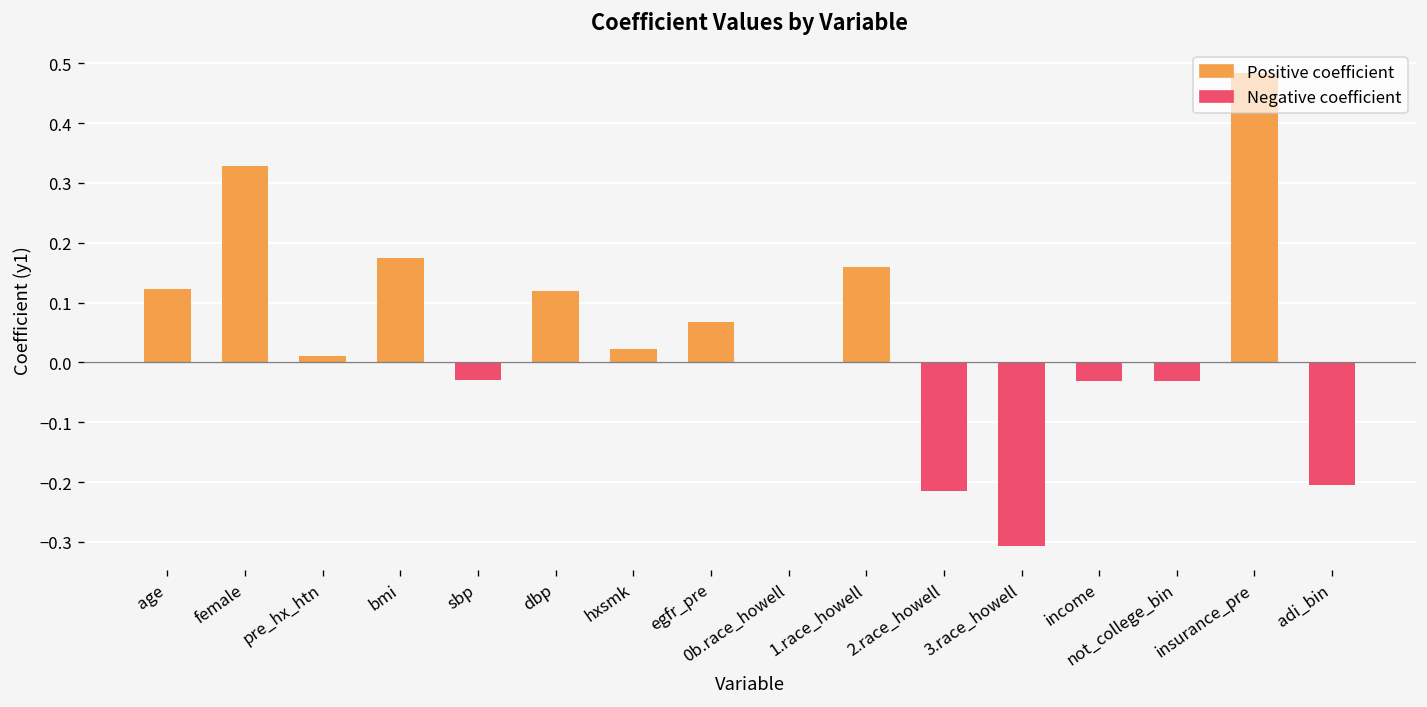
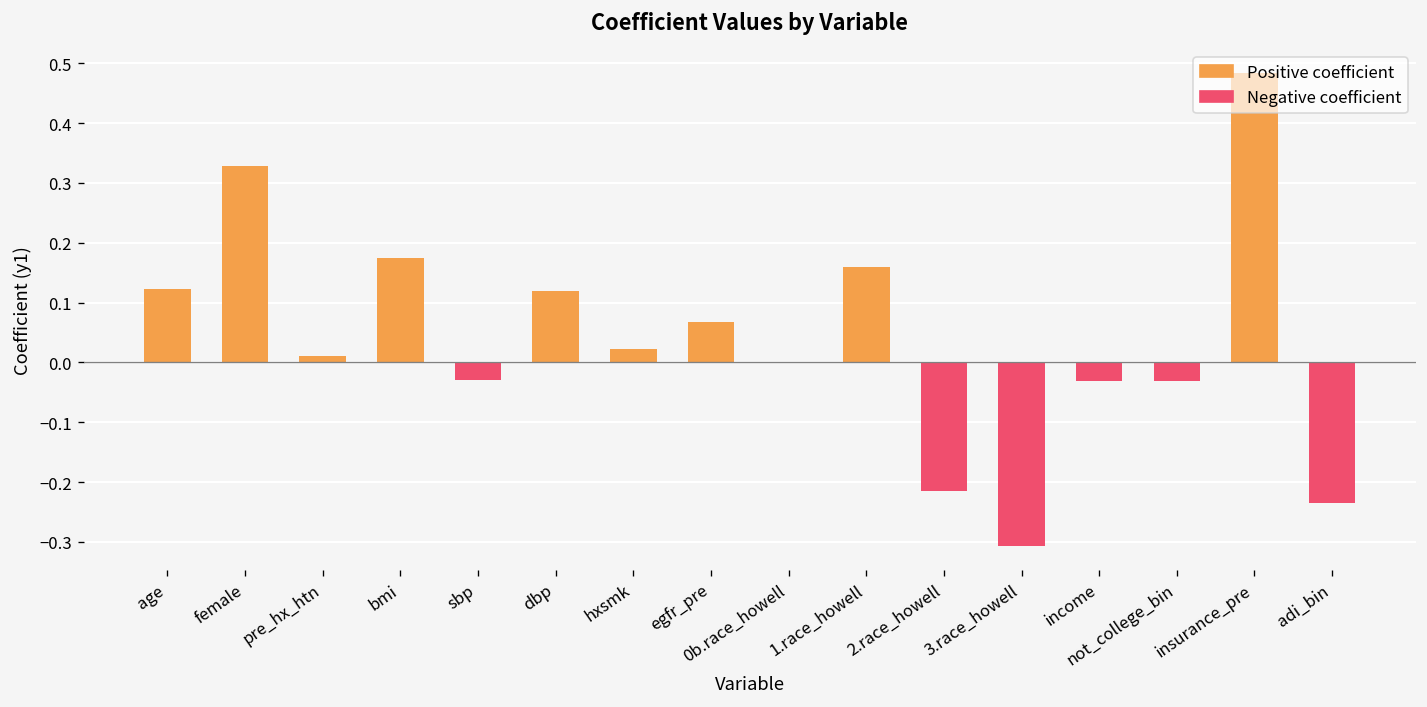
Negative coefficient, adi_bin: -0.20 -> -0.24
